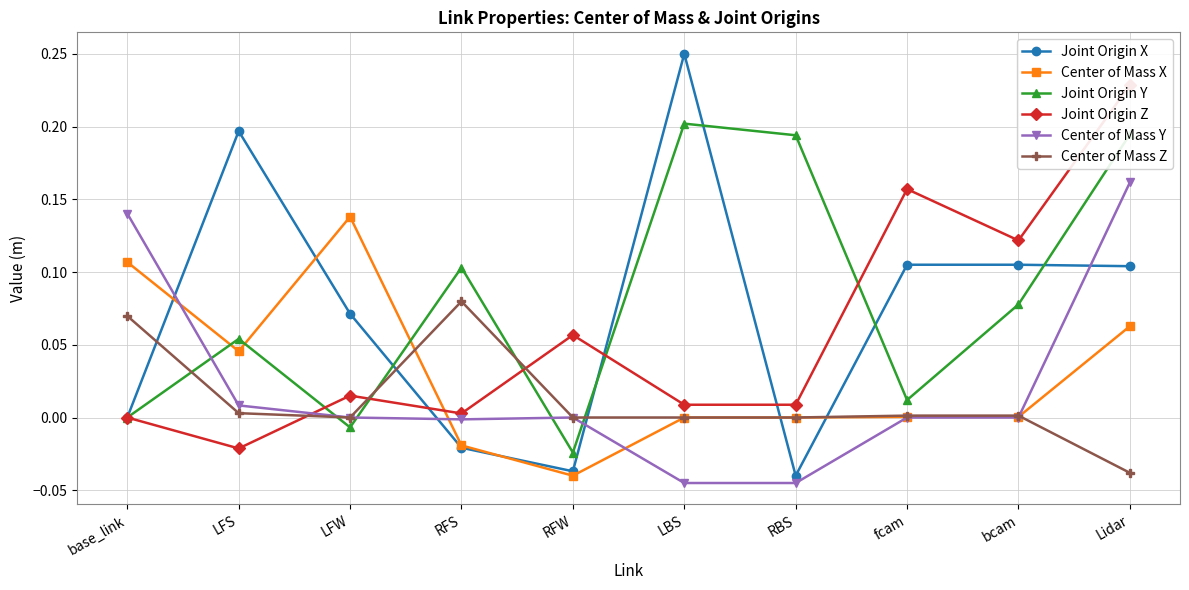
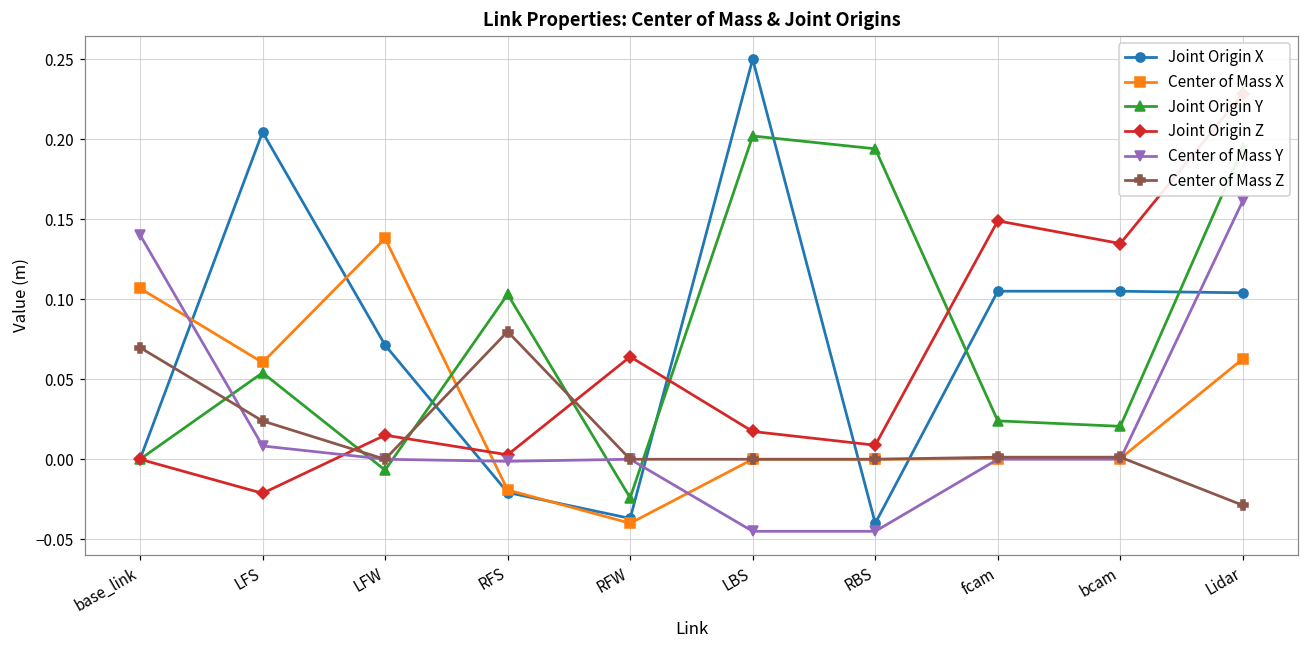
Joint Origin X, LFS: 0.197 -> 0.204
Center of Mass X, LFS: 0.046 -> 0.060
Center of Mass Z, LFS: 0.003 -> 0.024
Joint Origin Z, RFW: 0.057 -> 0.064
Joint Origin Z, LBS: 0.009 -> 0.017
Joint Origin Y, fcam: 0.012 -> 0.024
Joint Origin Z, fcam: 0.157 -> 0.149
Joint Origin Y, bcam: 0.078 -> 0.021
Joint Origin Z, bcam: 0.122 -> 0.135
Center of Mass Z, Lidar: -0.038 -> -0.029
